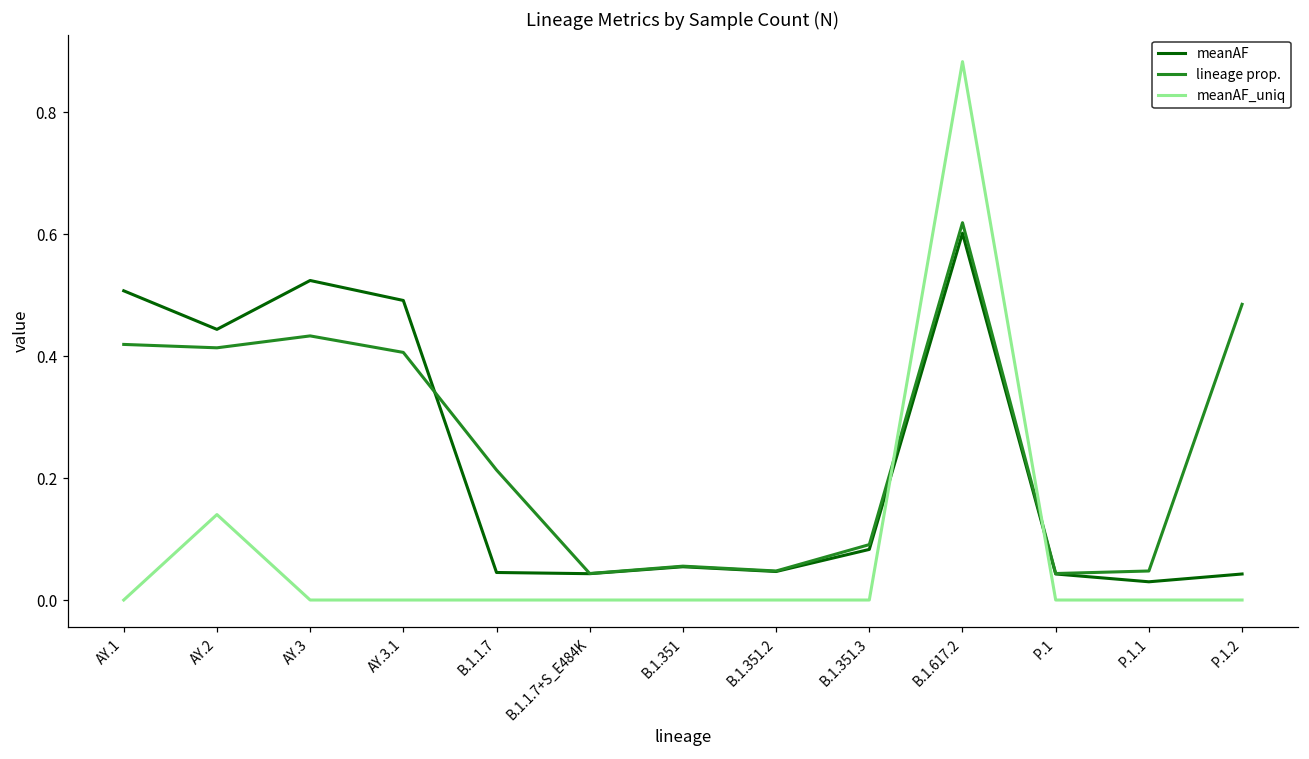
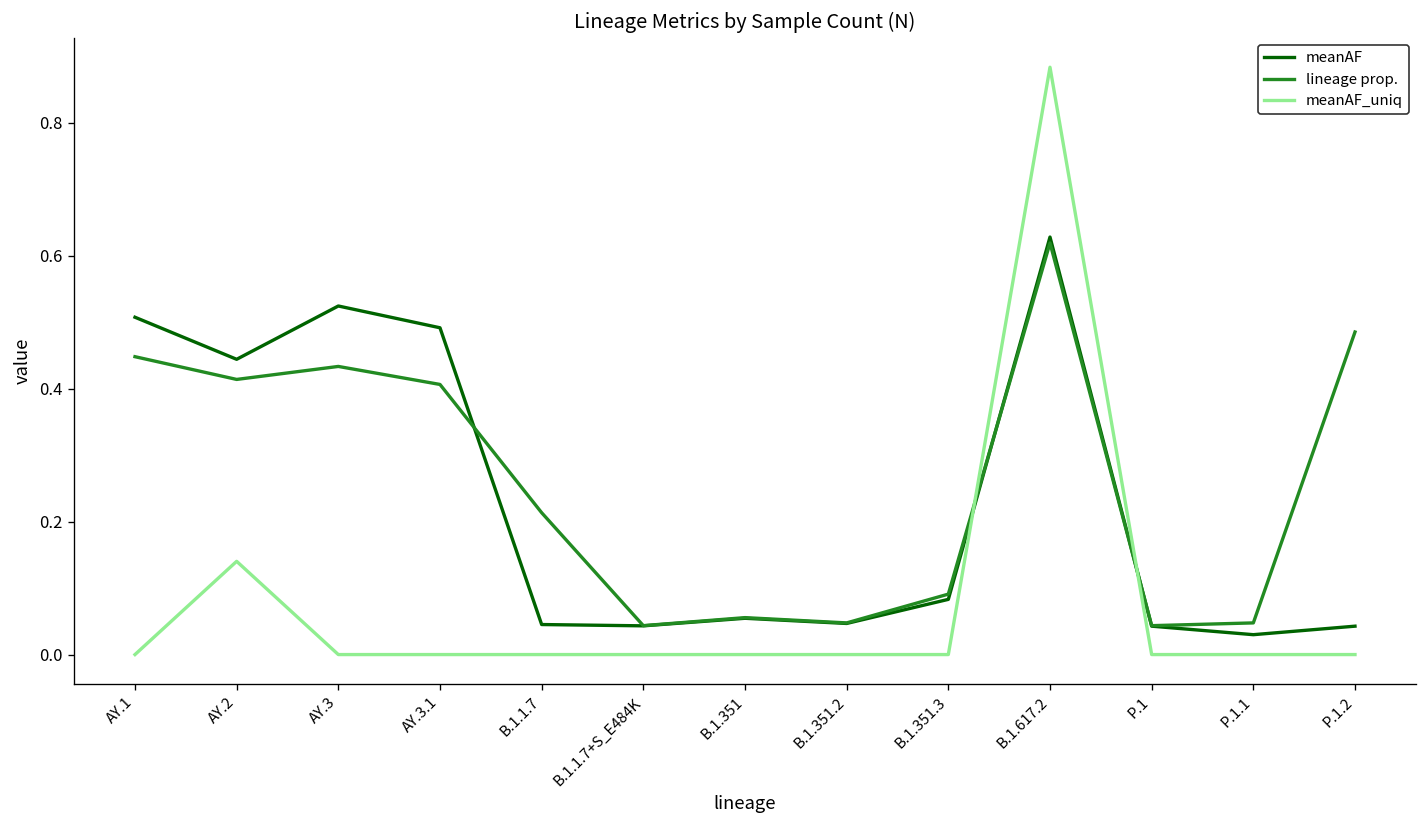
lineage prop., AY.1: 0.42 -> 0.45
meanAF, B.1.617.2: 0.60 -> 0.63
